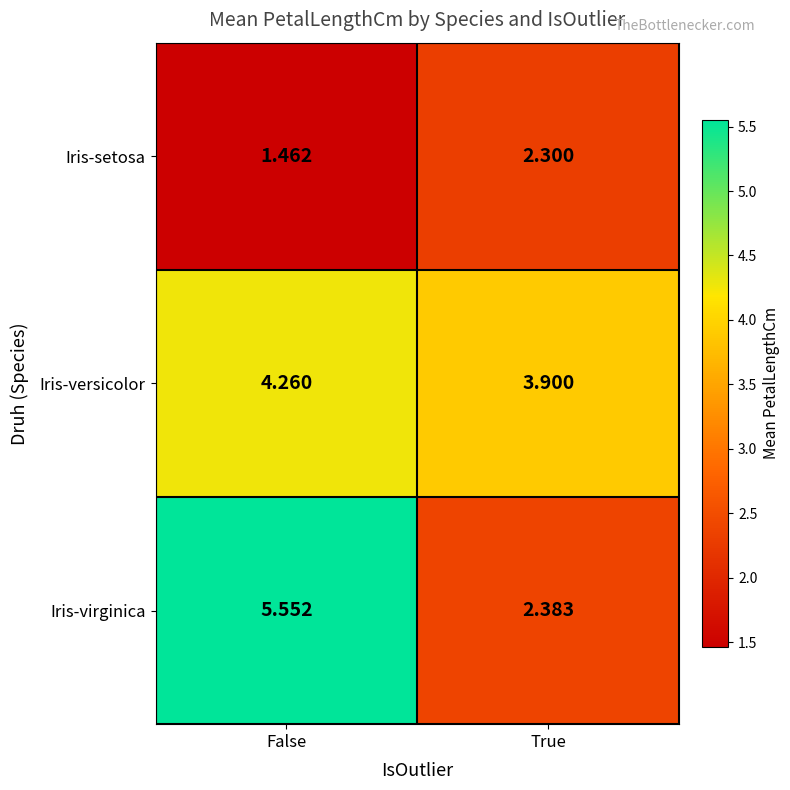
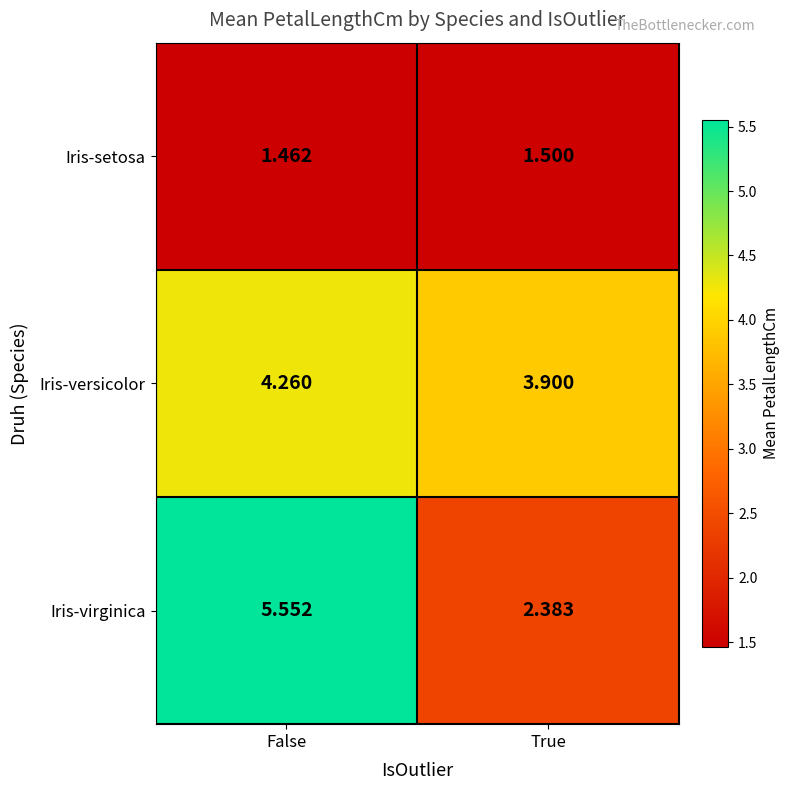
Iris-setosa, True: 2.300 -> 1.500
